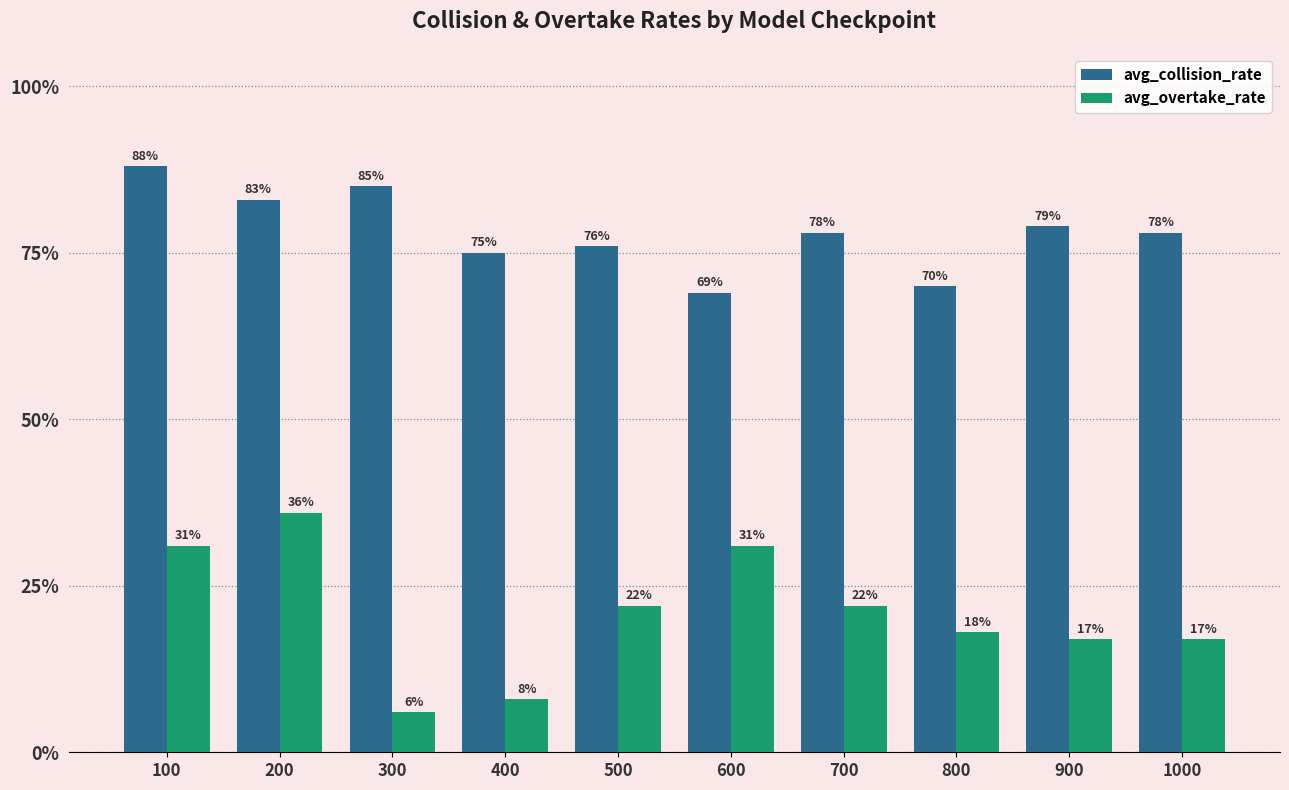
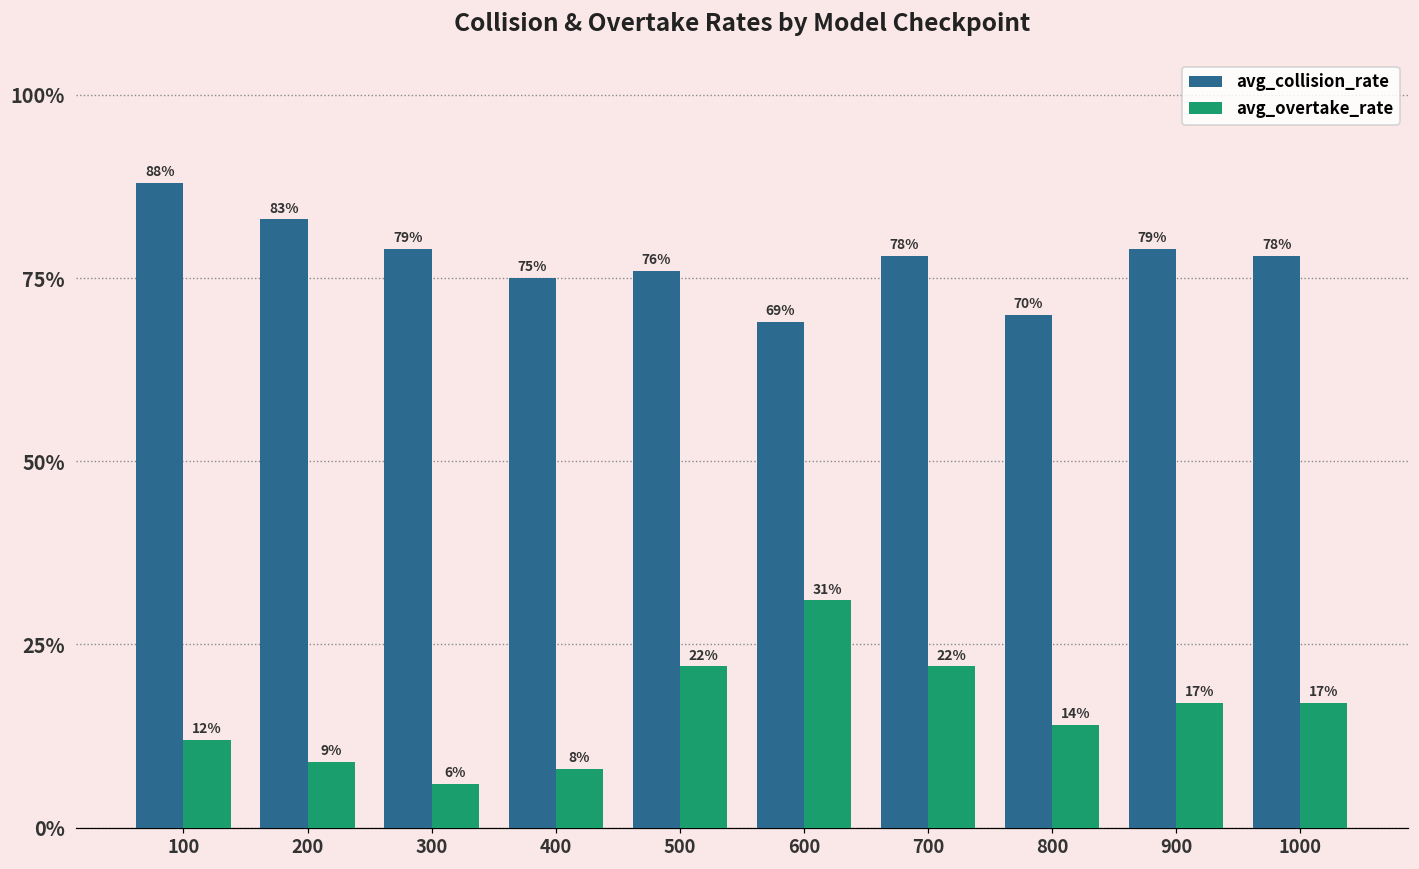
avg_overtake_rate, 100: 31% -> 12%
avg_overtake_rate, 200: 36% -> 9%
avg_collision_rate, 300: 85% -> 79%
avg_overtake_rate, 800: 18% -> 14%
